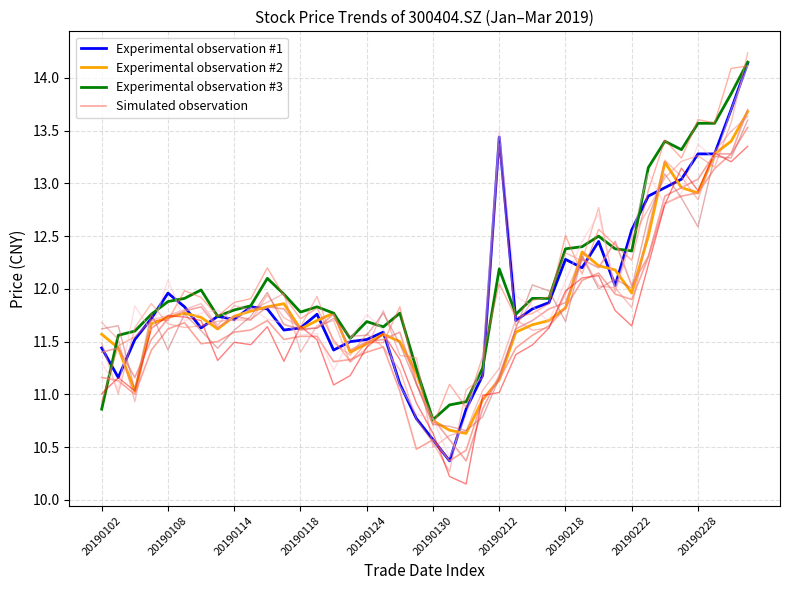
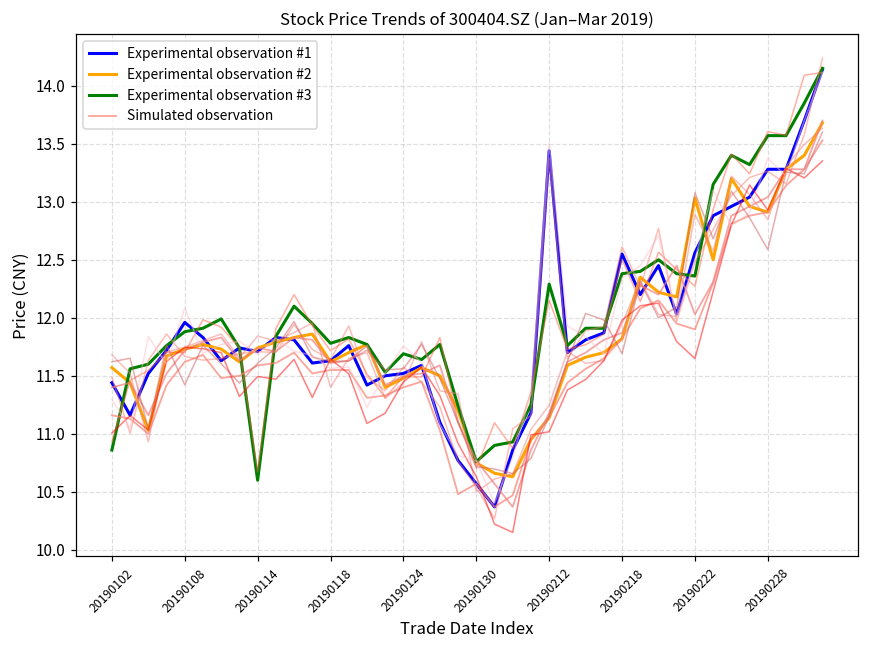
Experimental observation #3, 20190114: 11.8 -> 10.6
Experimental observation #3, 20190212: 12.19 -> 12.29
Experimental observation #1, 20190218: 12.28 -> 12.55
Experimental observation #2, 20190222: 11.96 -> 13.03
